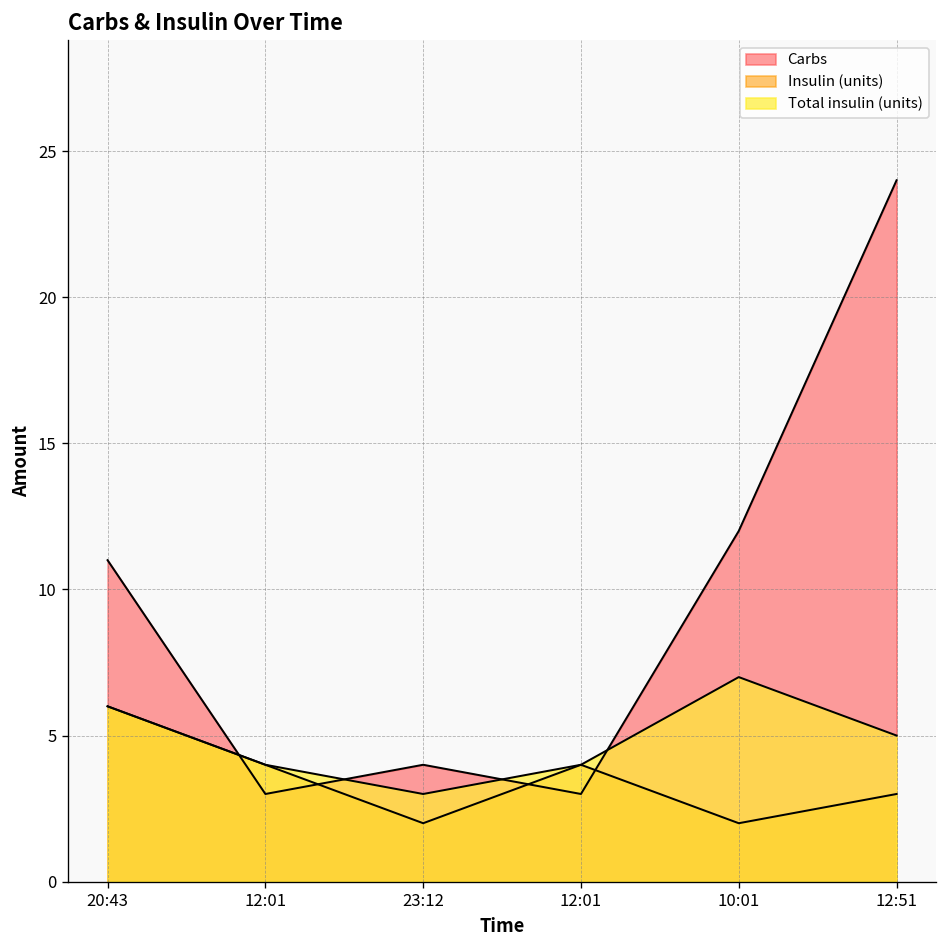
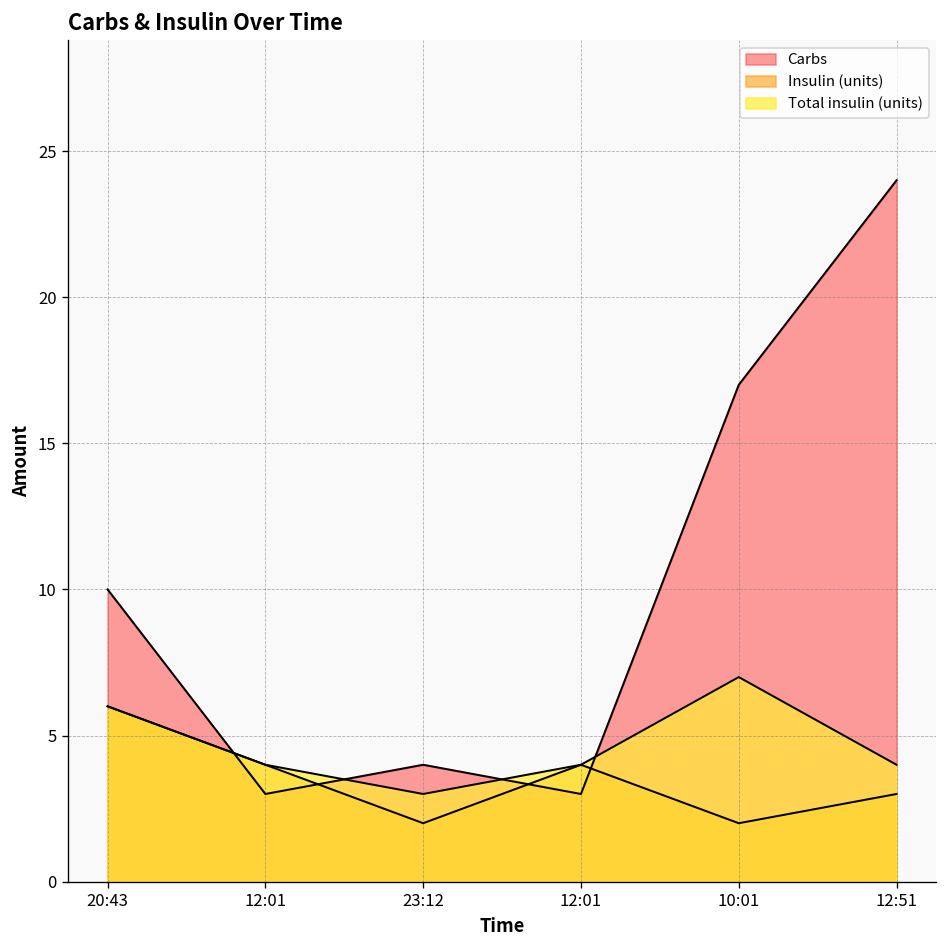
Carbs, 20:43: 11 -> 10
Carbs, 10:01: 12 -> 17
Total insulin (units), 12:51: 5 -> 4
